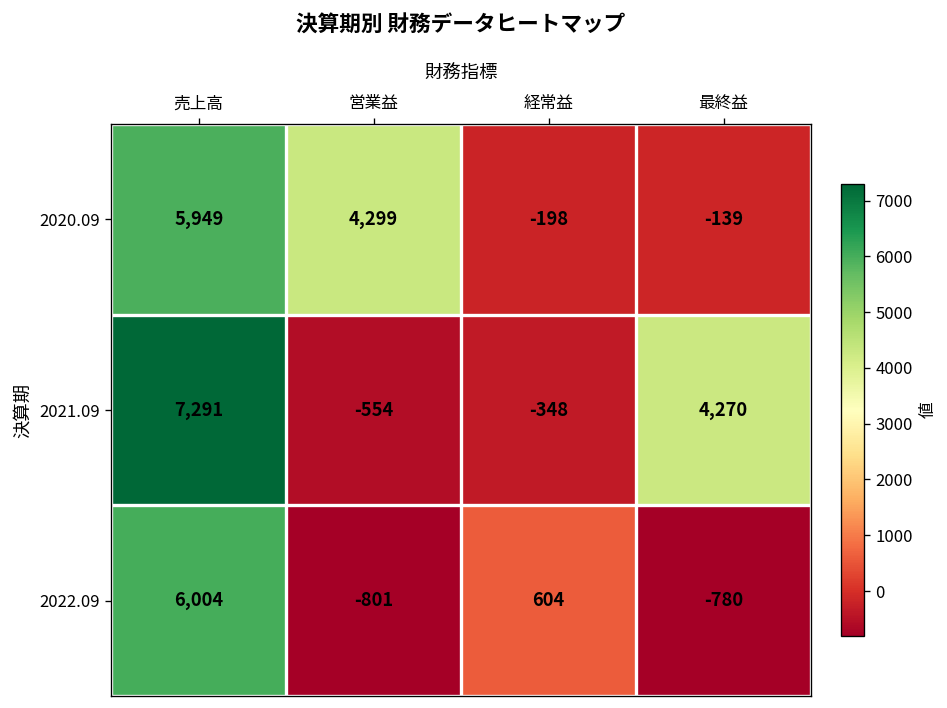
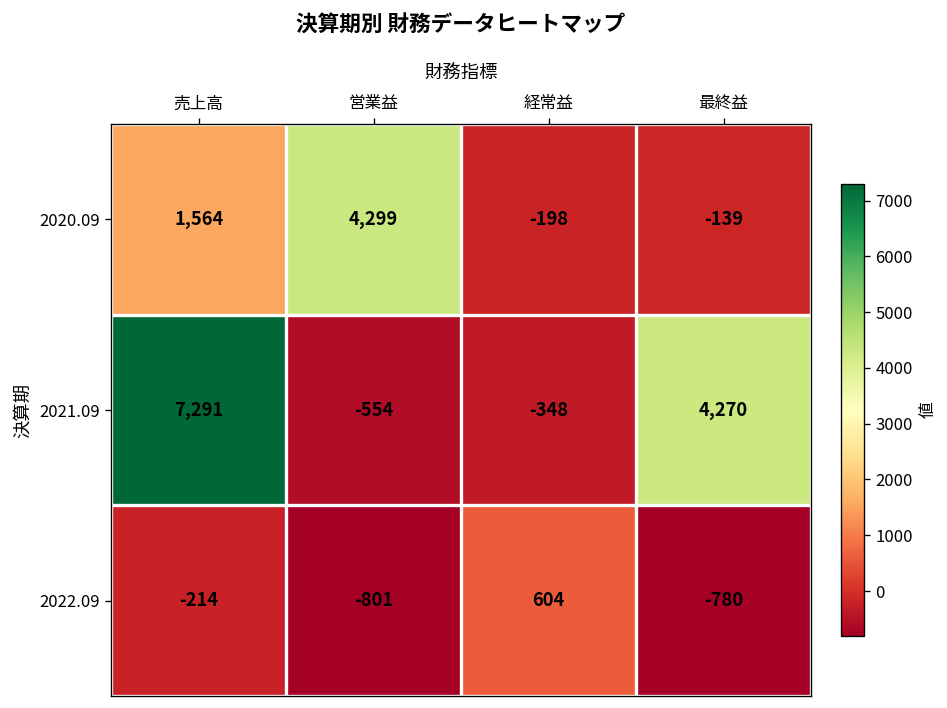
2020.09, 売上高: 5,949 -> 1,564
2022.09, 売上高: 6,004 -> -214
